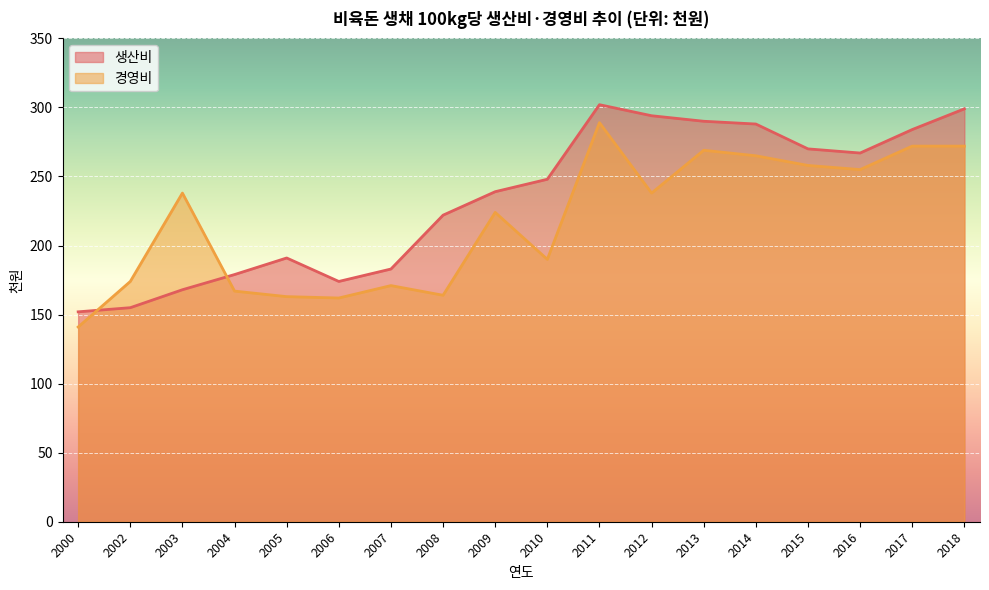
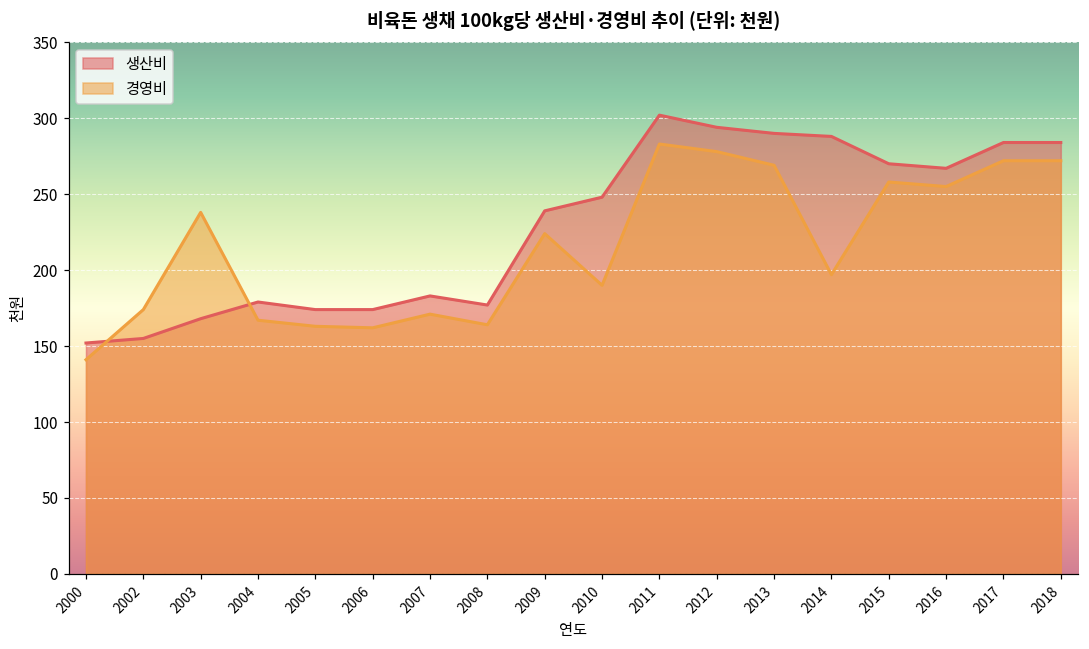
생산비, 2005: 191 -> 174
생산비, 2008: 222 -> 177
경영비, 2011: 289 -> 283
경영비, 2012: 238 -> 278
경영비, 2014: 265 -> 197
생산비, 2018: 299 -> 284
